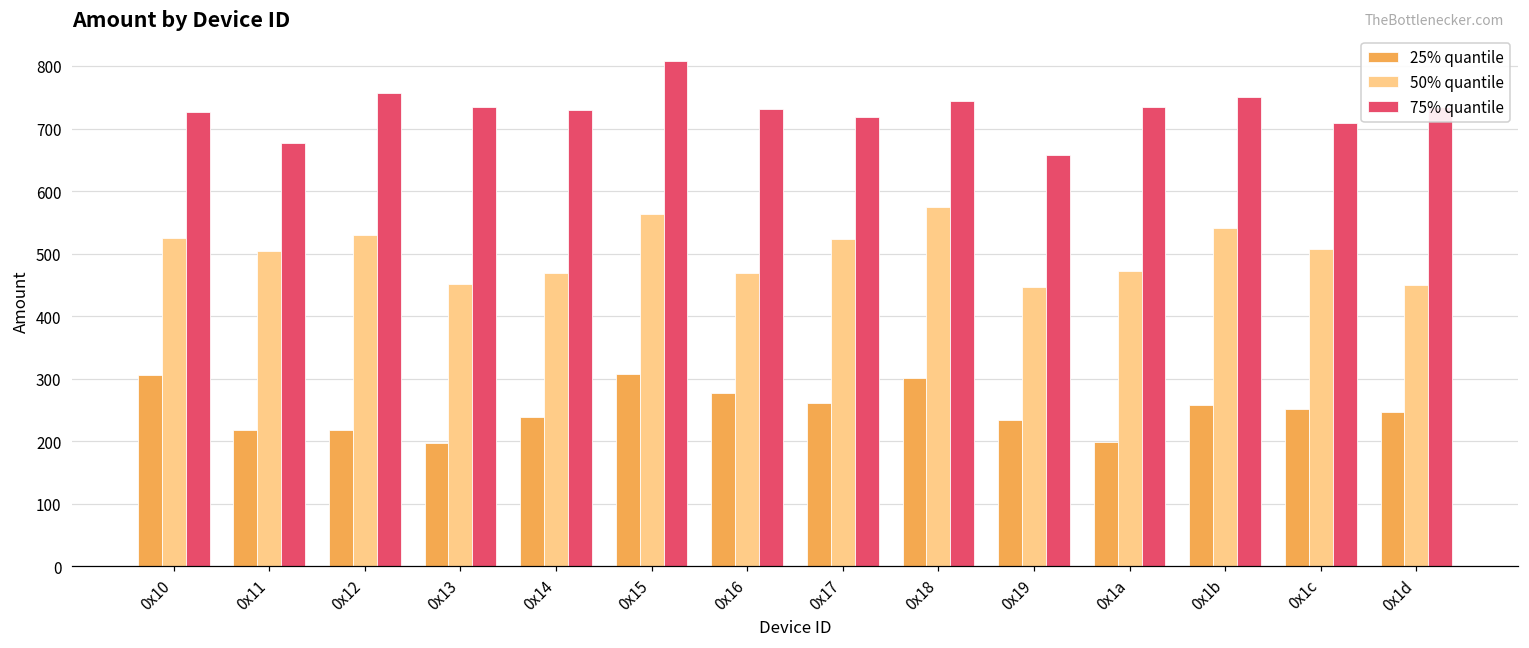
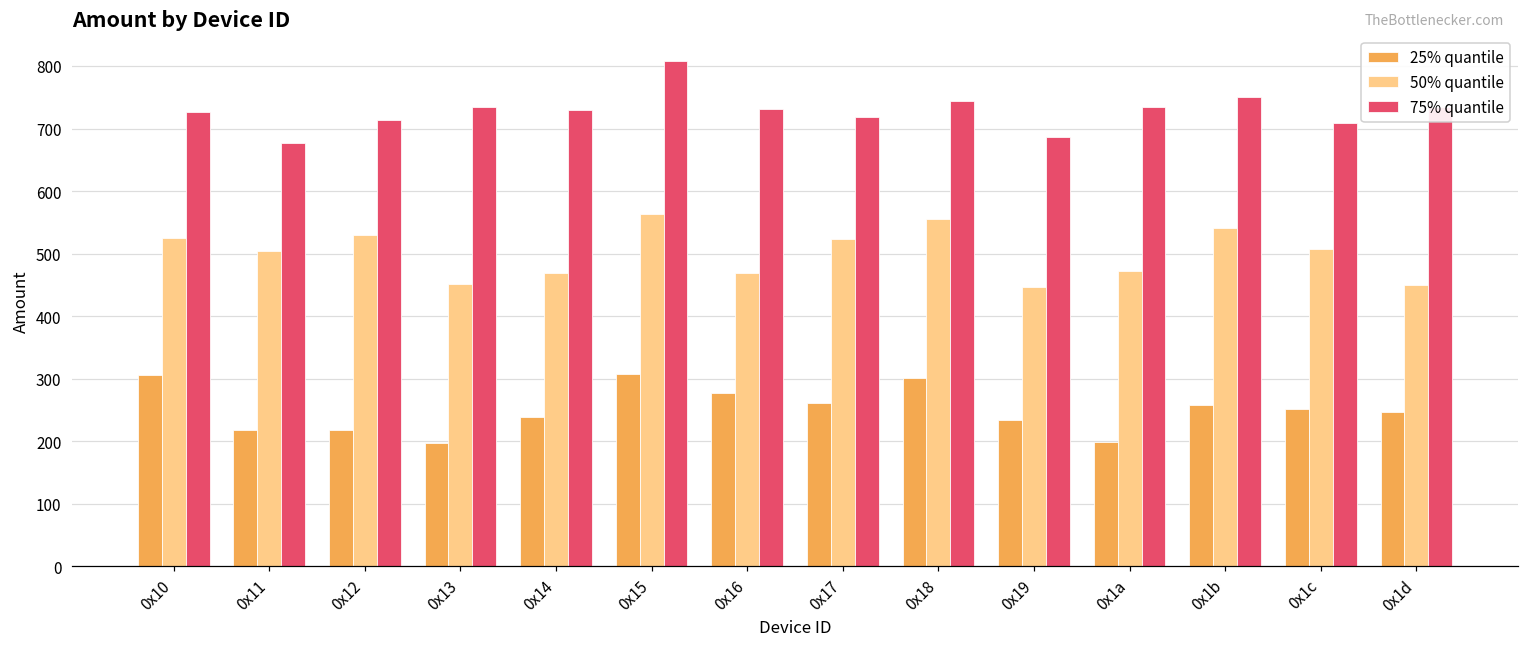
75% quantile, 0x12: 760 -> 710
50% quantile, 0x18: 570 -> 560
75% quantile, 0x19: 660 -> 690
